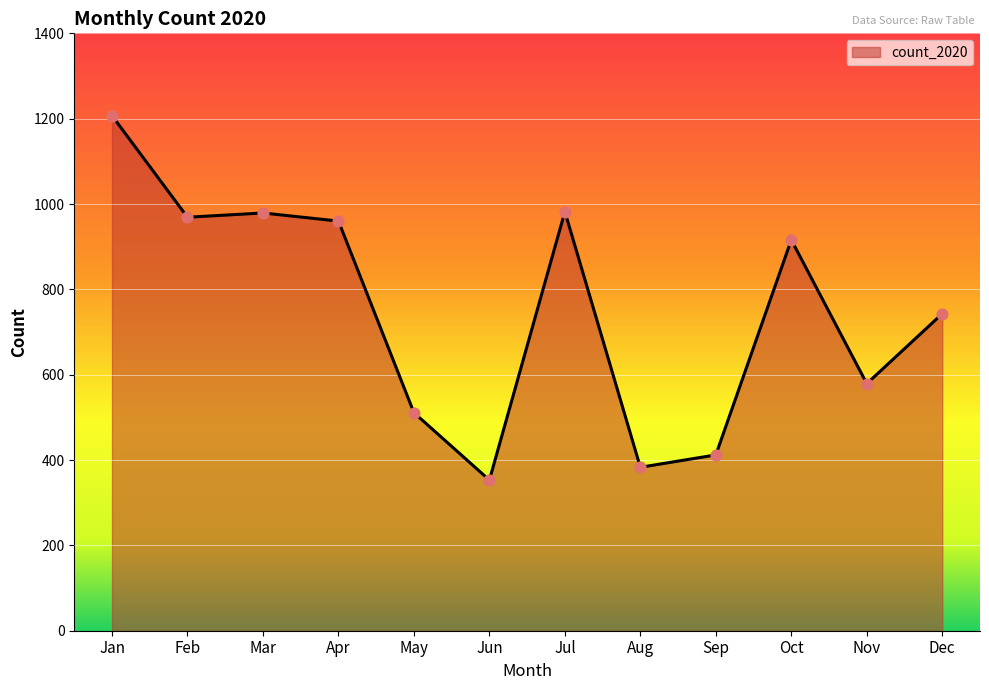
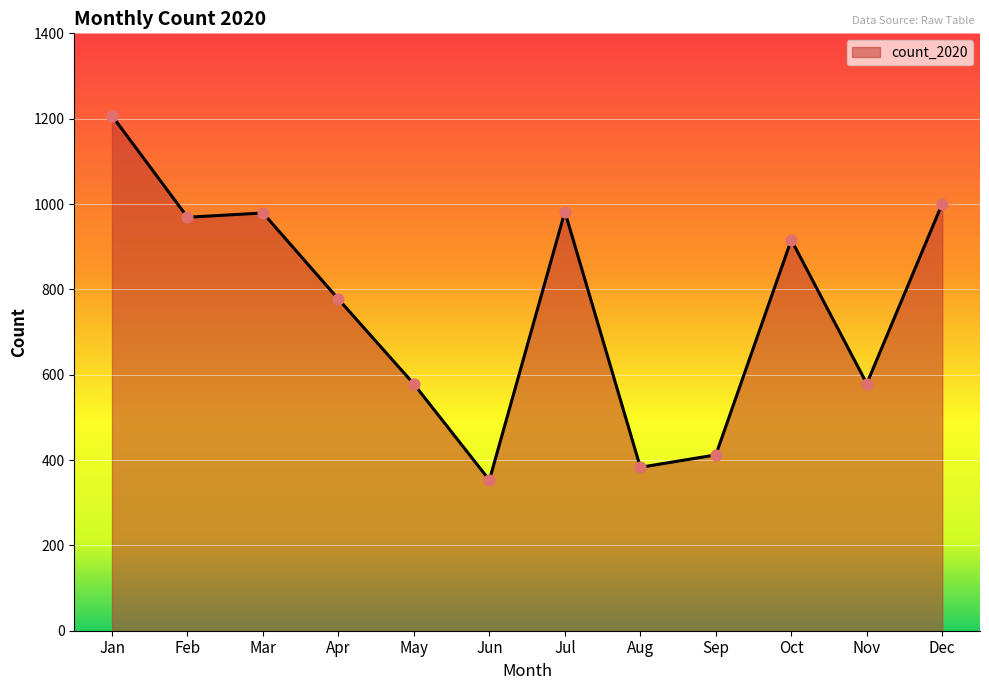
Apr: 960 -> 780
May: 510 -> 580
Dec: 740 -> 1000
